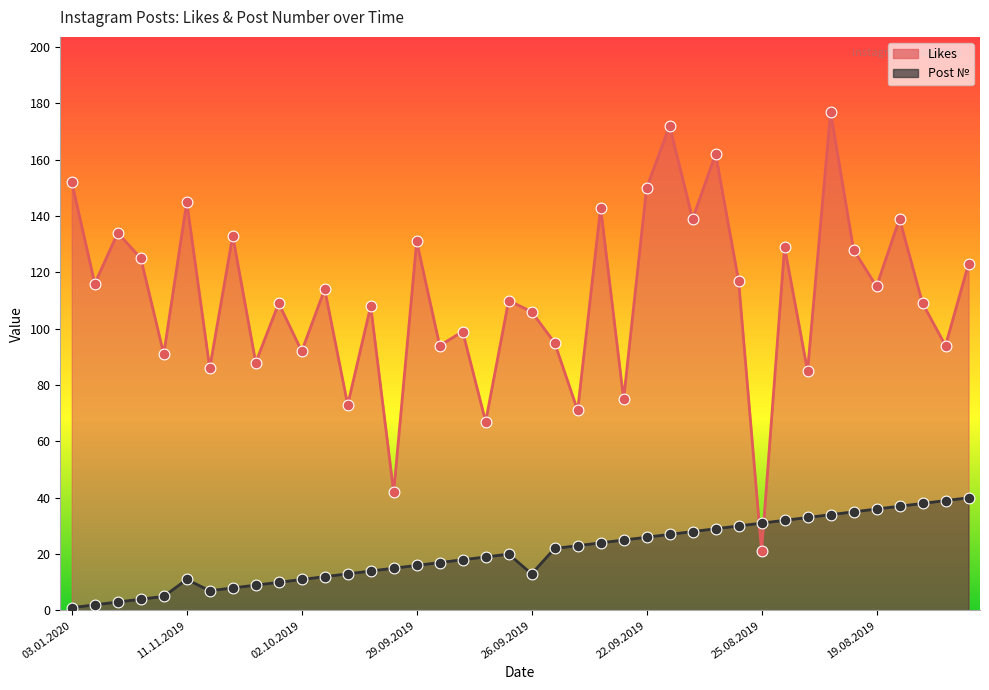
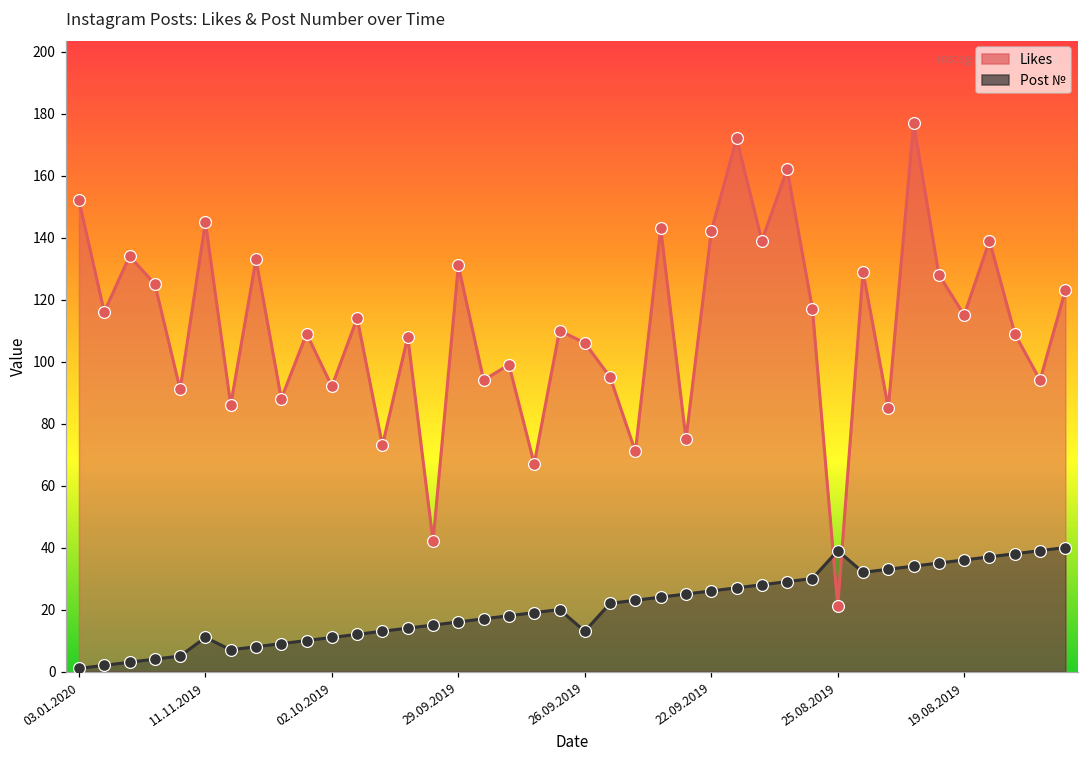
Likes, 22.09.2019: 150 -> 142
Post №, 25.08.2019: 31 -> 39
